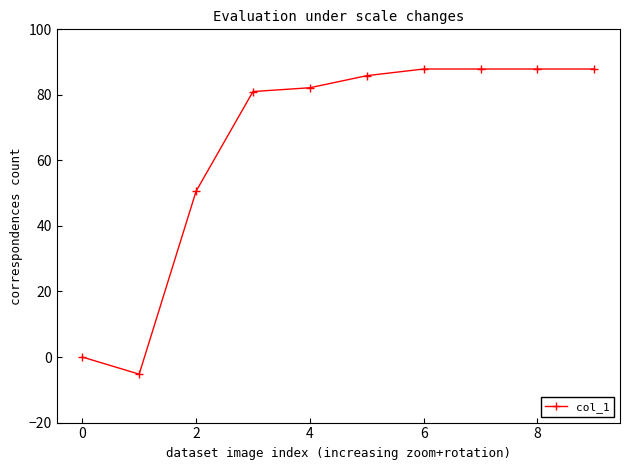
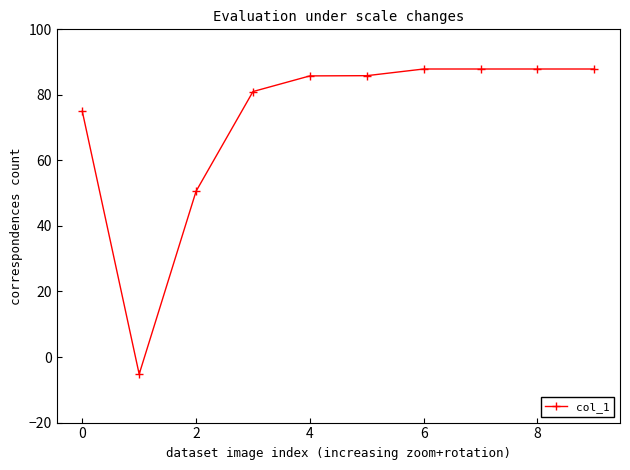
0: 0 -> 75
4: 82 -> 86
